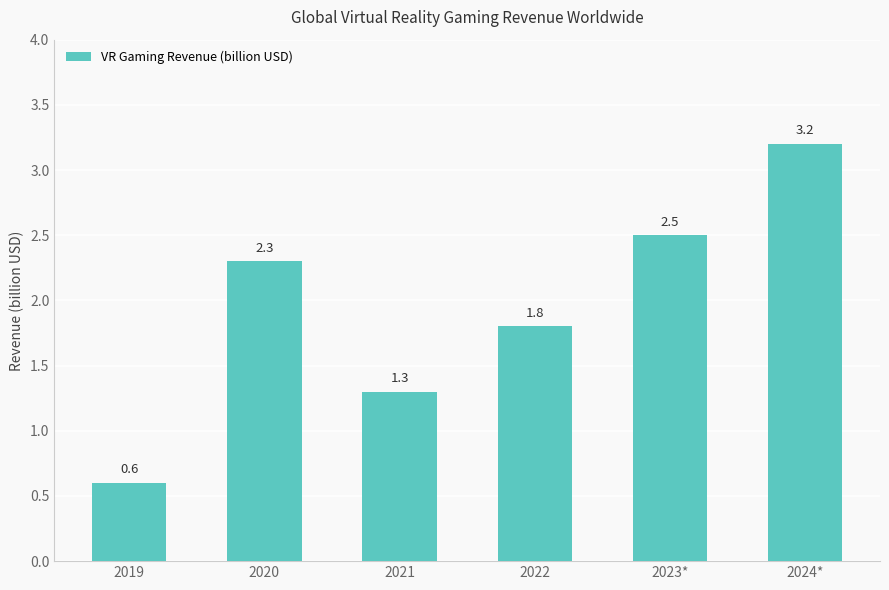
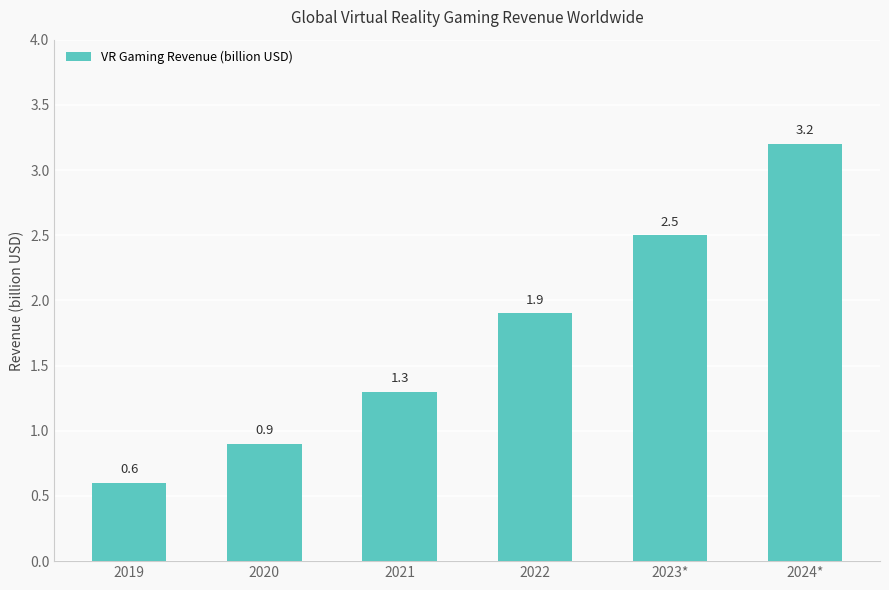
2020: 2.3 -> 0.9
2022: 1.8 -> 1.9
